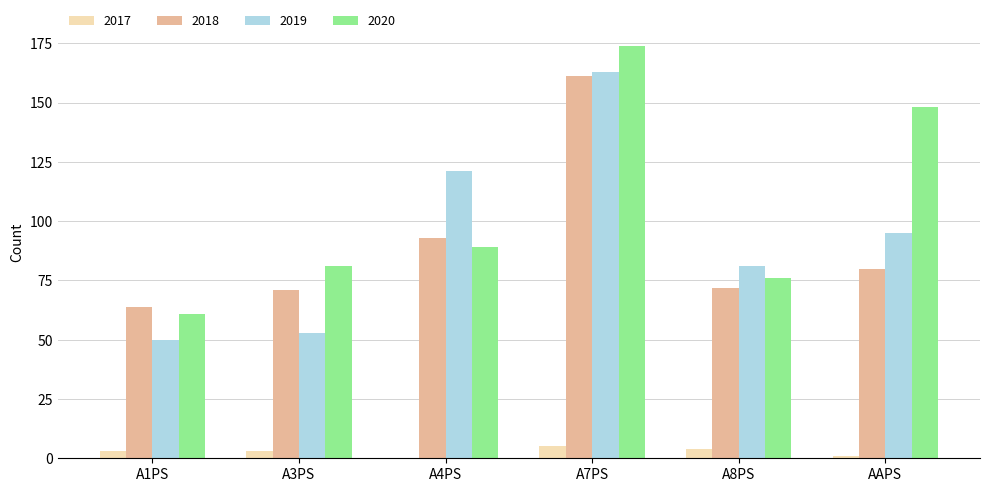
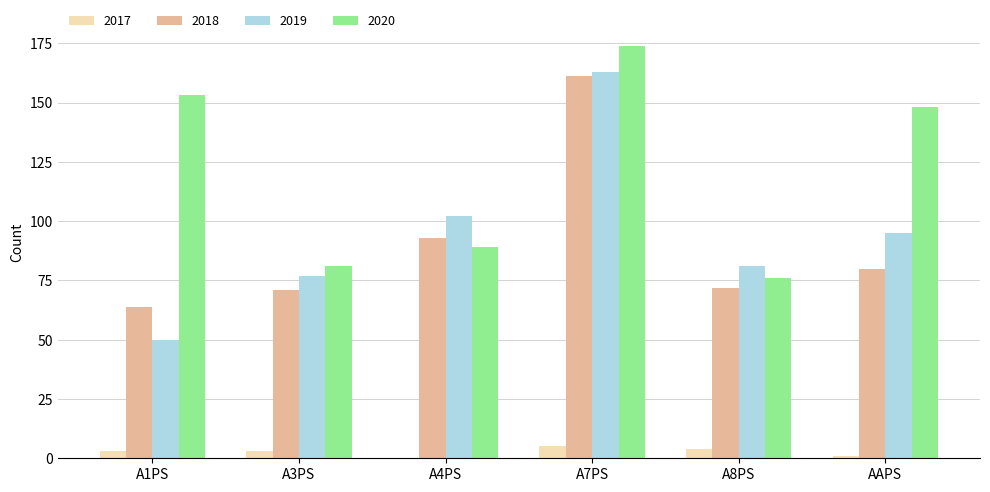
2020, A1PS: 61 -> 153
2019, A3PS: 53 -> 77
2019, A4PS: 121 -> 102
